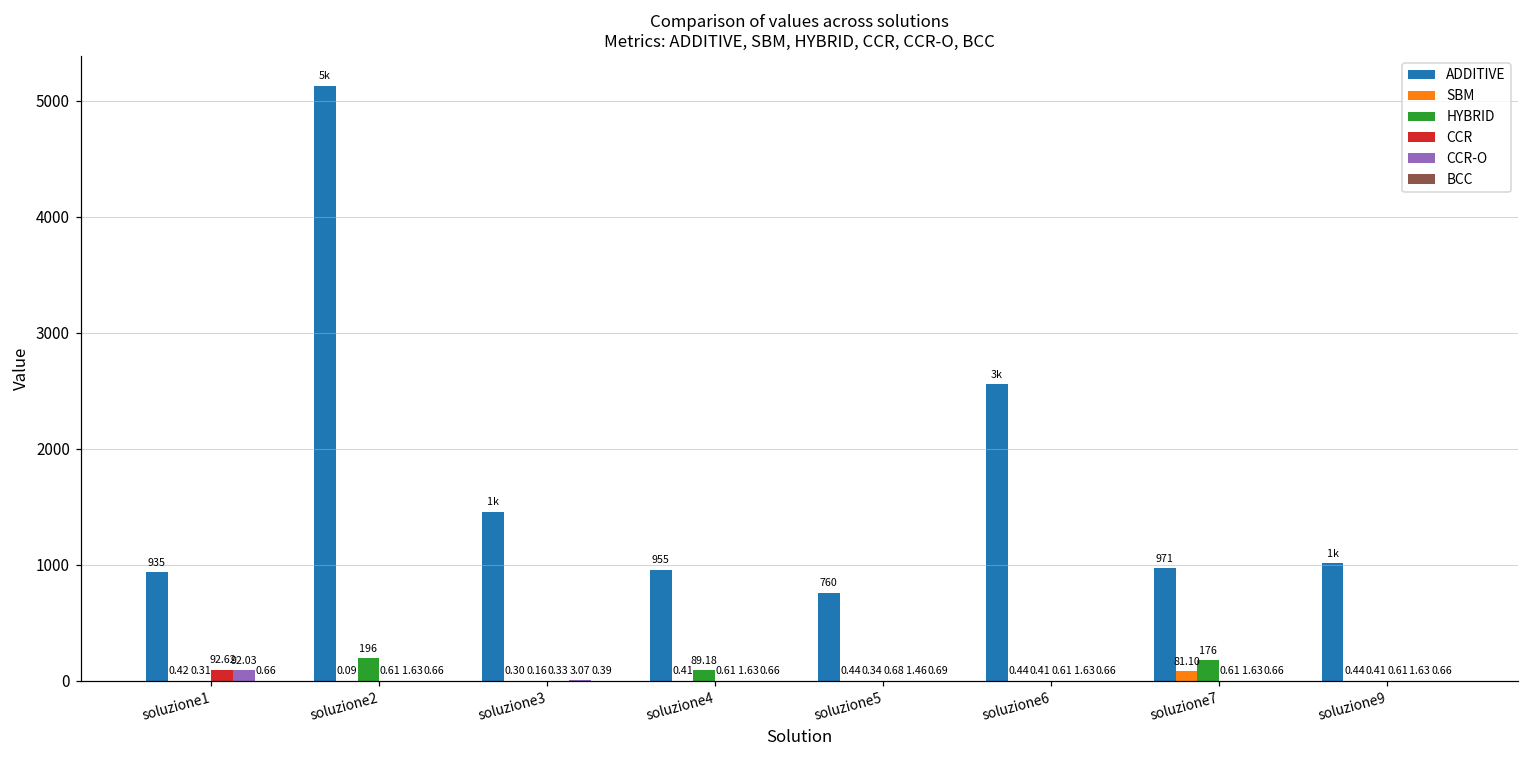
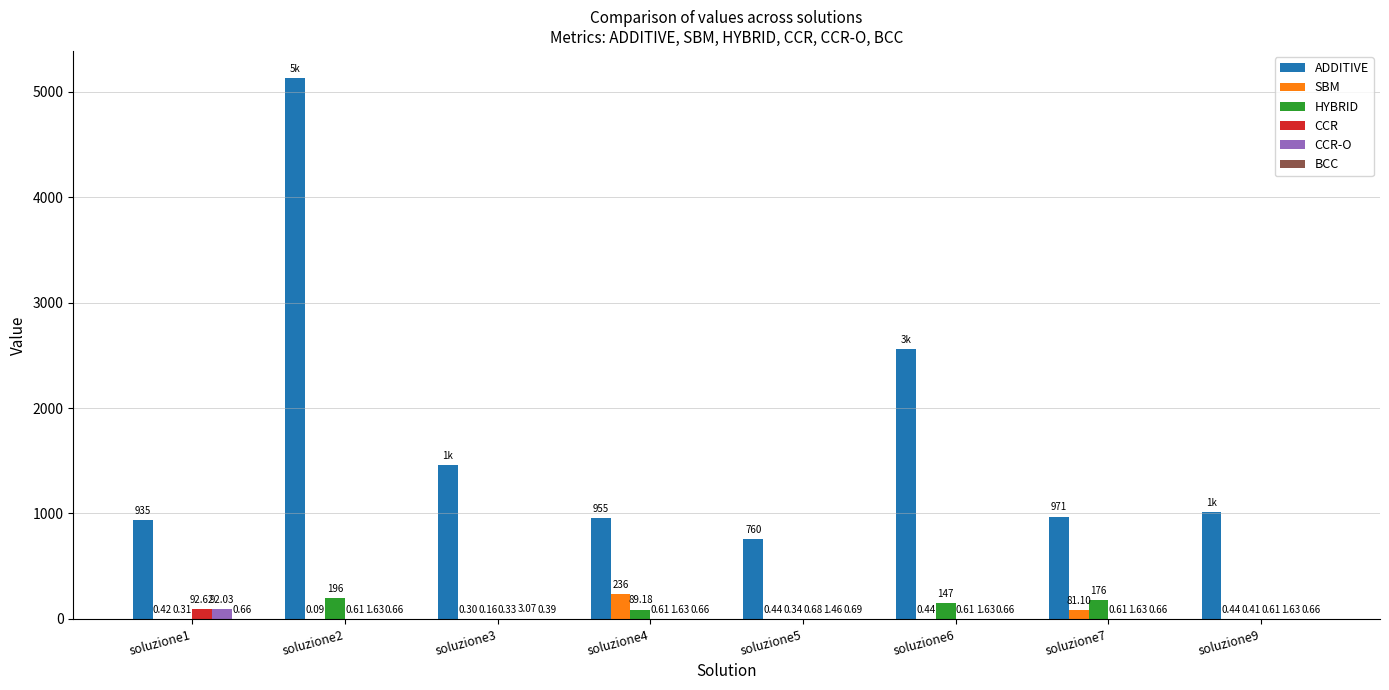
SBM, soluzione4: 0.41 -> 236
HYBRID, soluzione6: 0.41 -> 147
